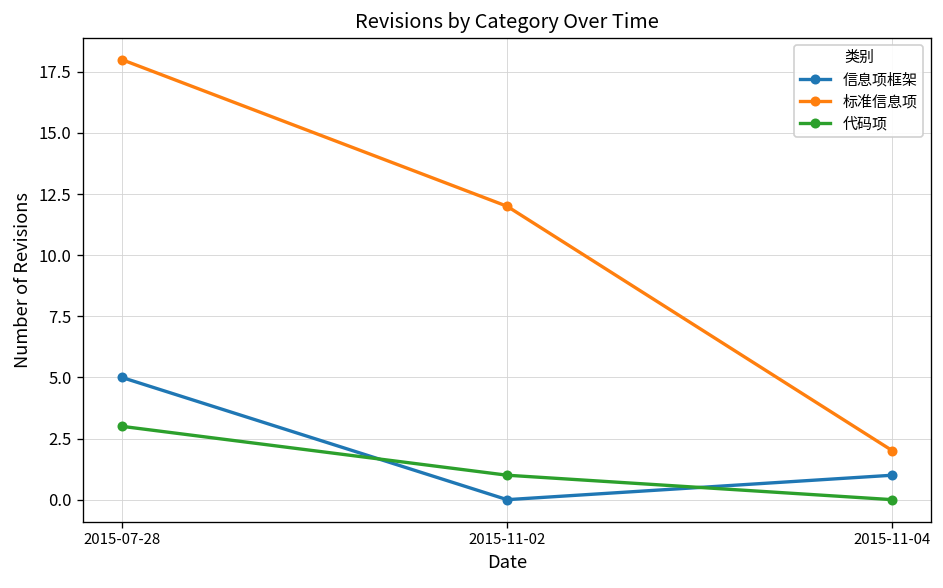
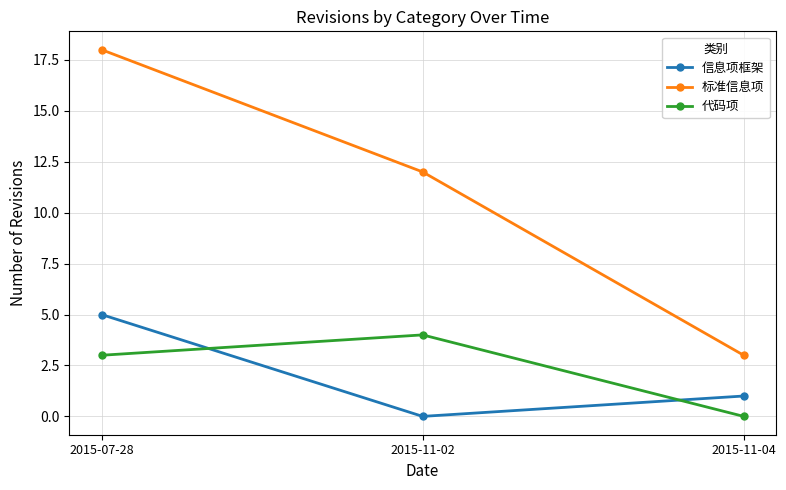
代码项, 2015-11-02: 1 -> 4
标准信息项, 2015-11-04: 2 -> 3
